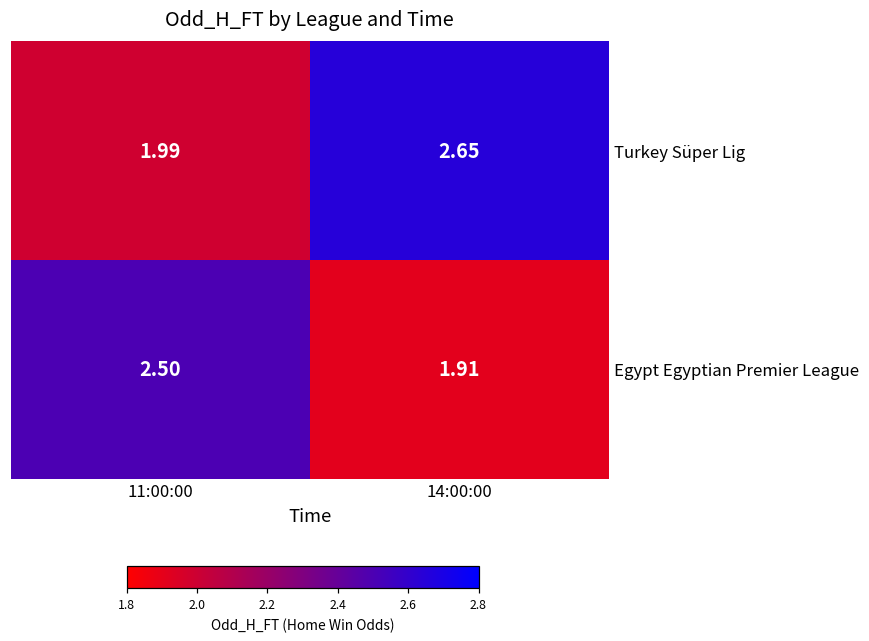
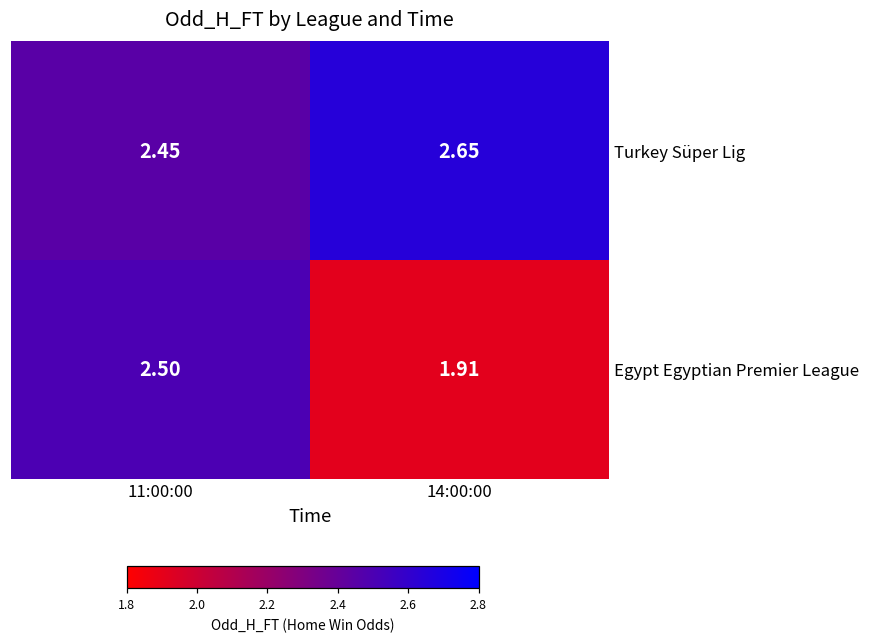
Turkey Süper Lig, 11:00:00: 1.99 -> 2.45
